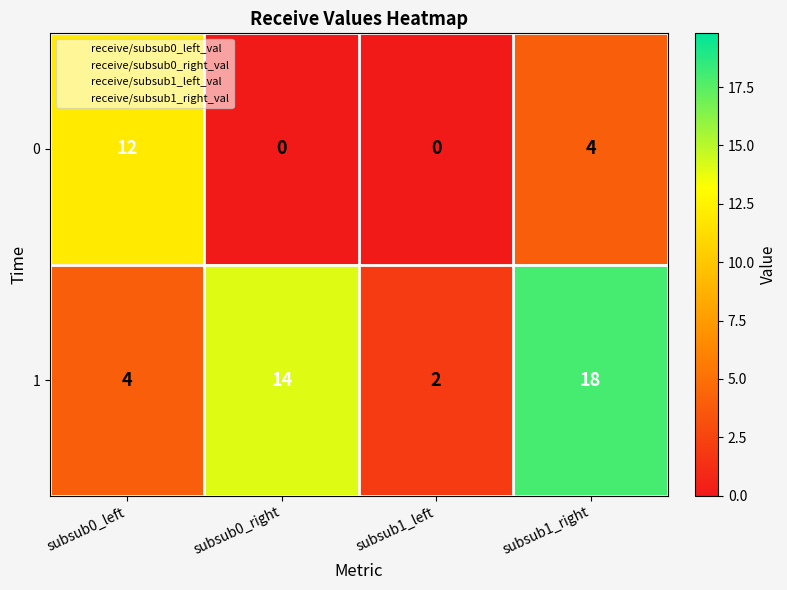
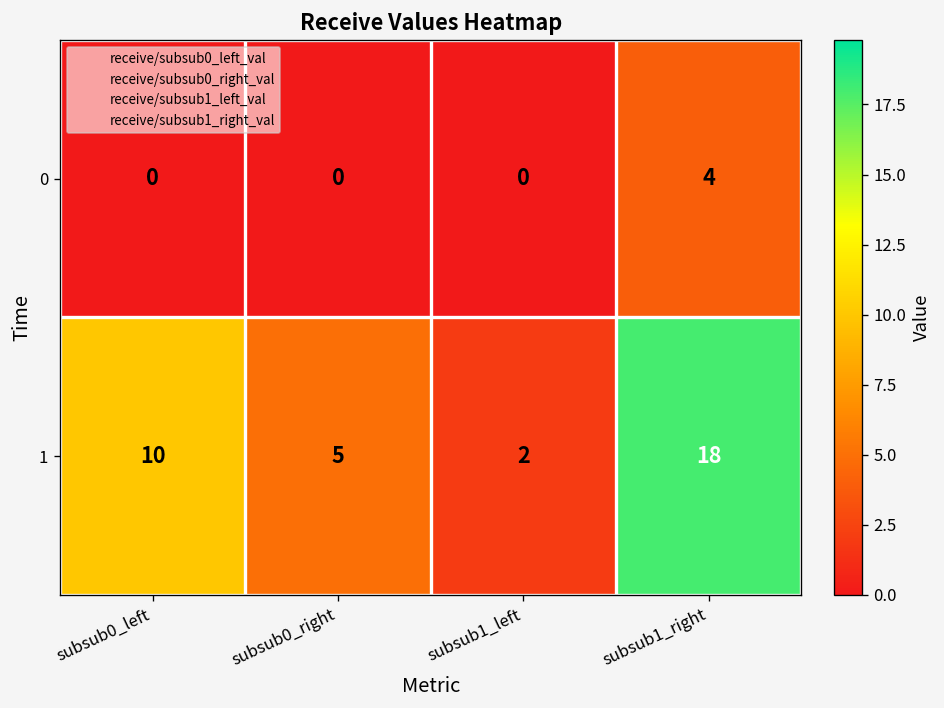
0, subsub0_left: 12 -> 0
1, subsub0_left: 4 -> 10
1, subsub0_right: 14 -> 5
